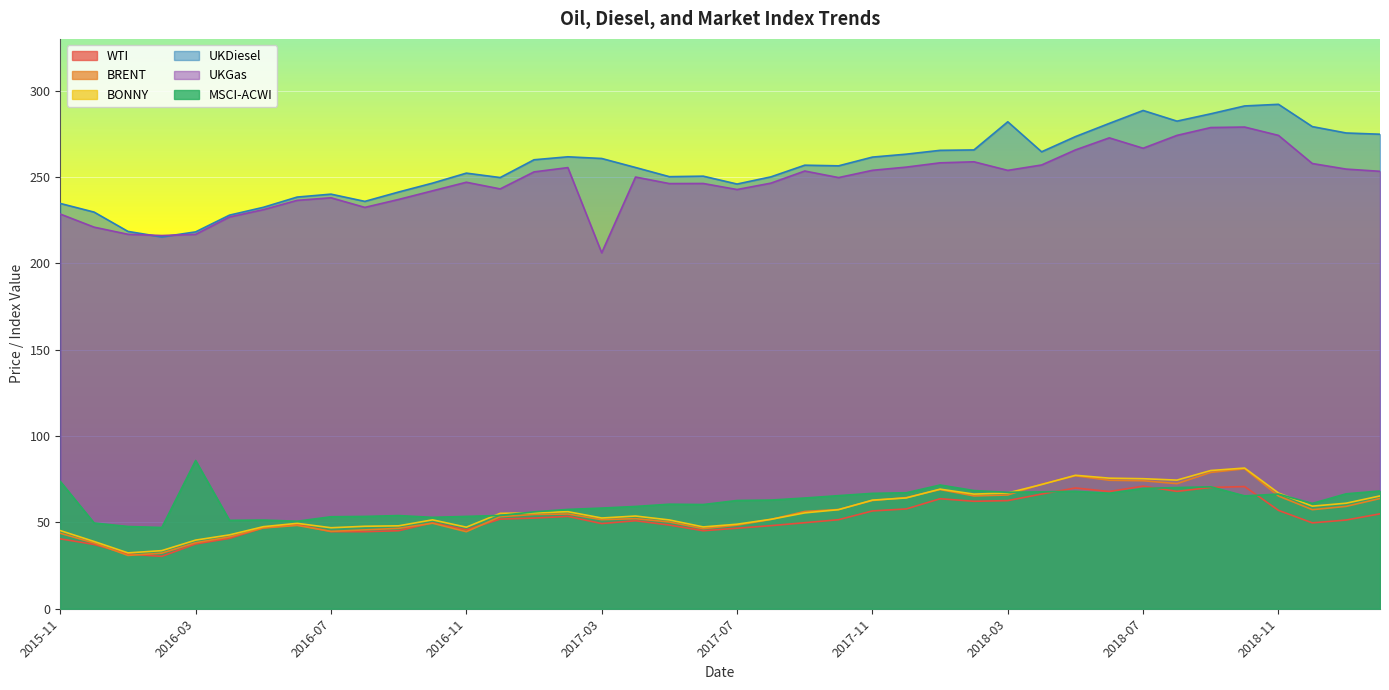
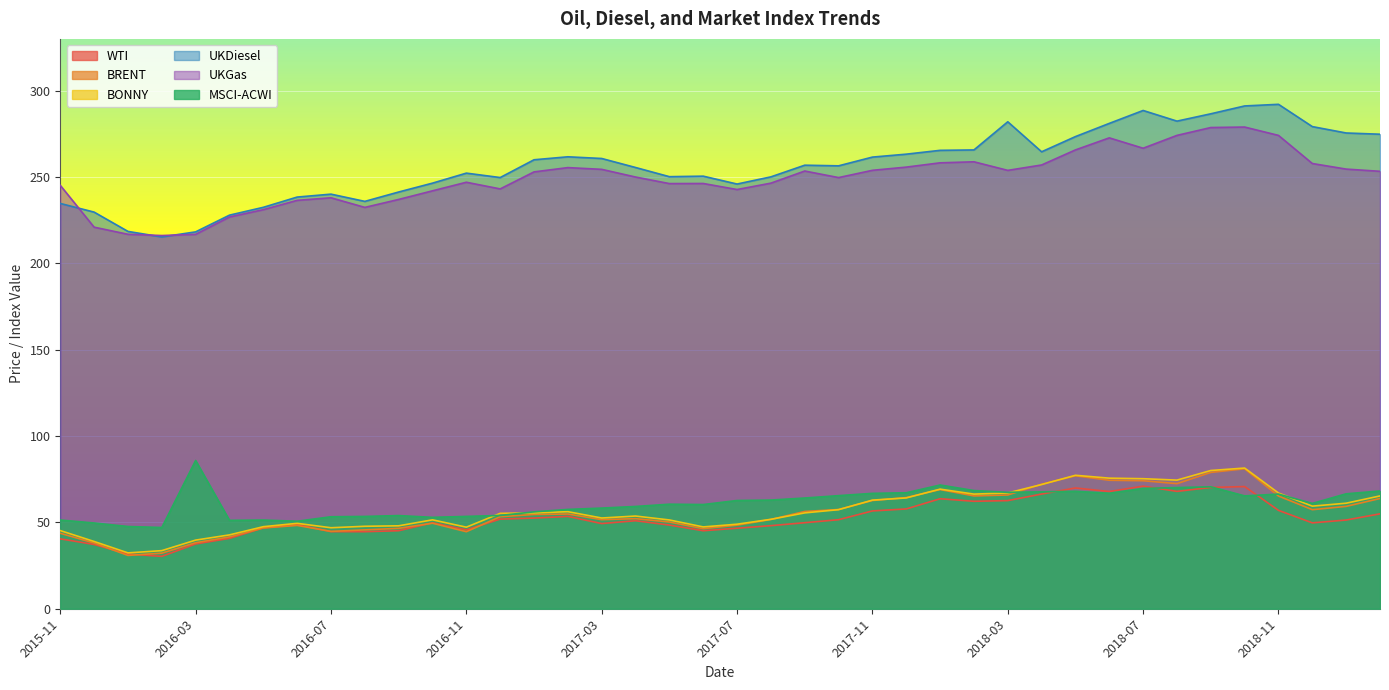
UKGas, 2015-11: 229 -> 245
MSCI-ACWI, 2015-11: 74 -> 51
UKGas, 2017-03: 206 -> 254
